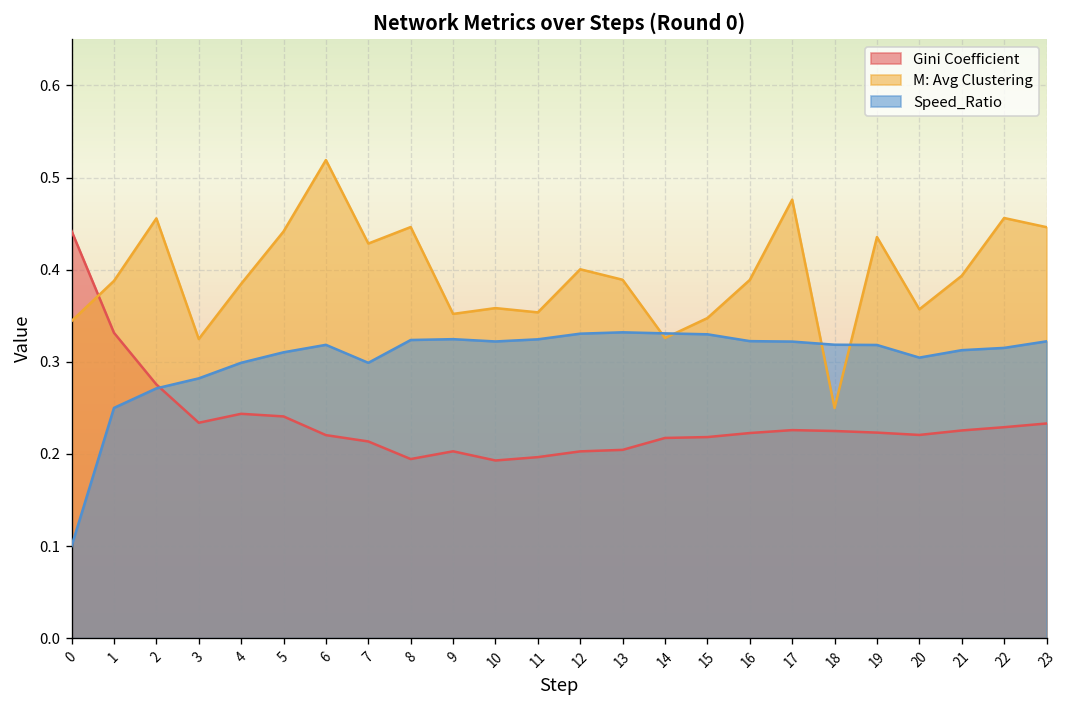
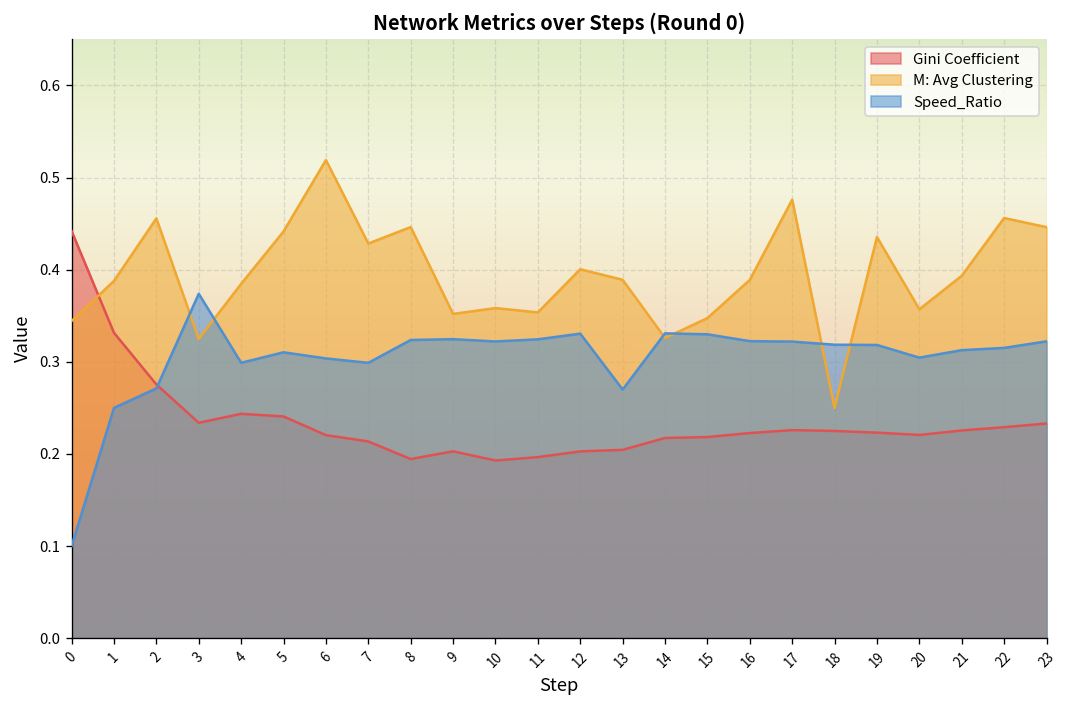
Speed_Ratio, 3: 0.28 -> 0.37
Speed_Ratio, 6: 0.32 -> 0.30
Speed_Ratio, 13: 0.33 -> 0.27
